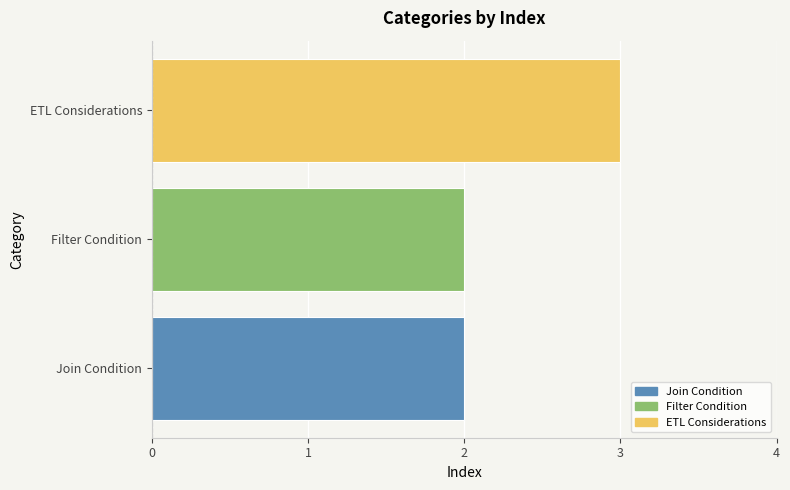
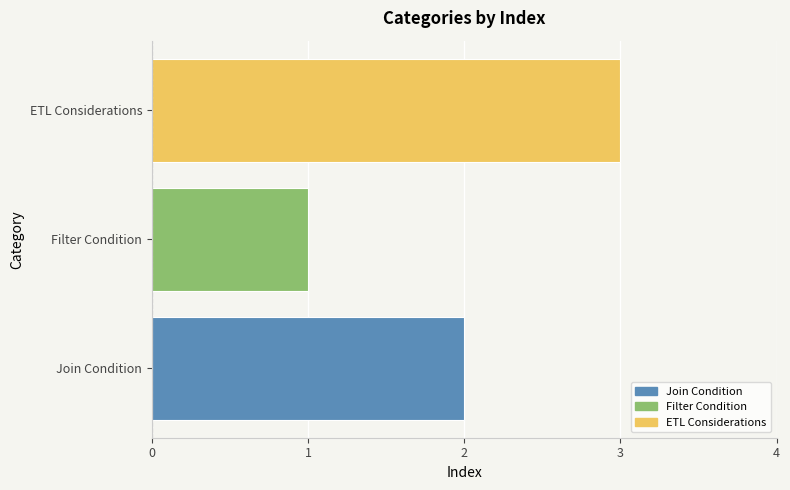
Filter Condition: 2 -> 1
